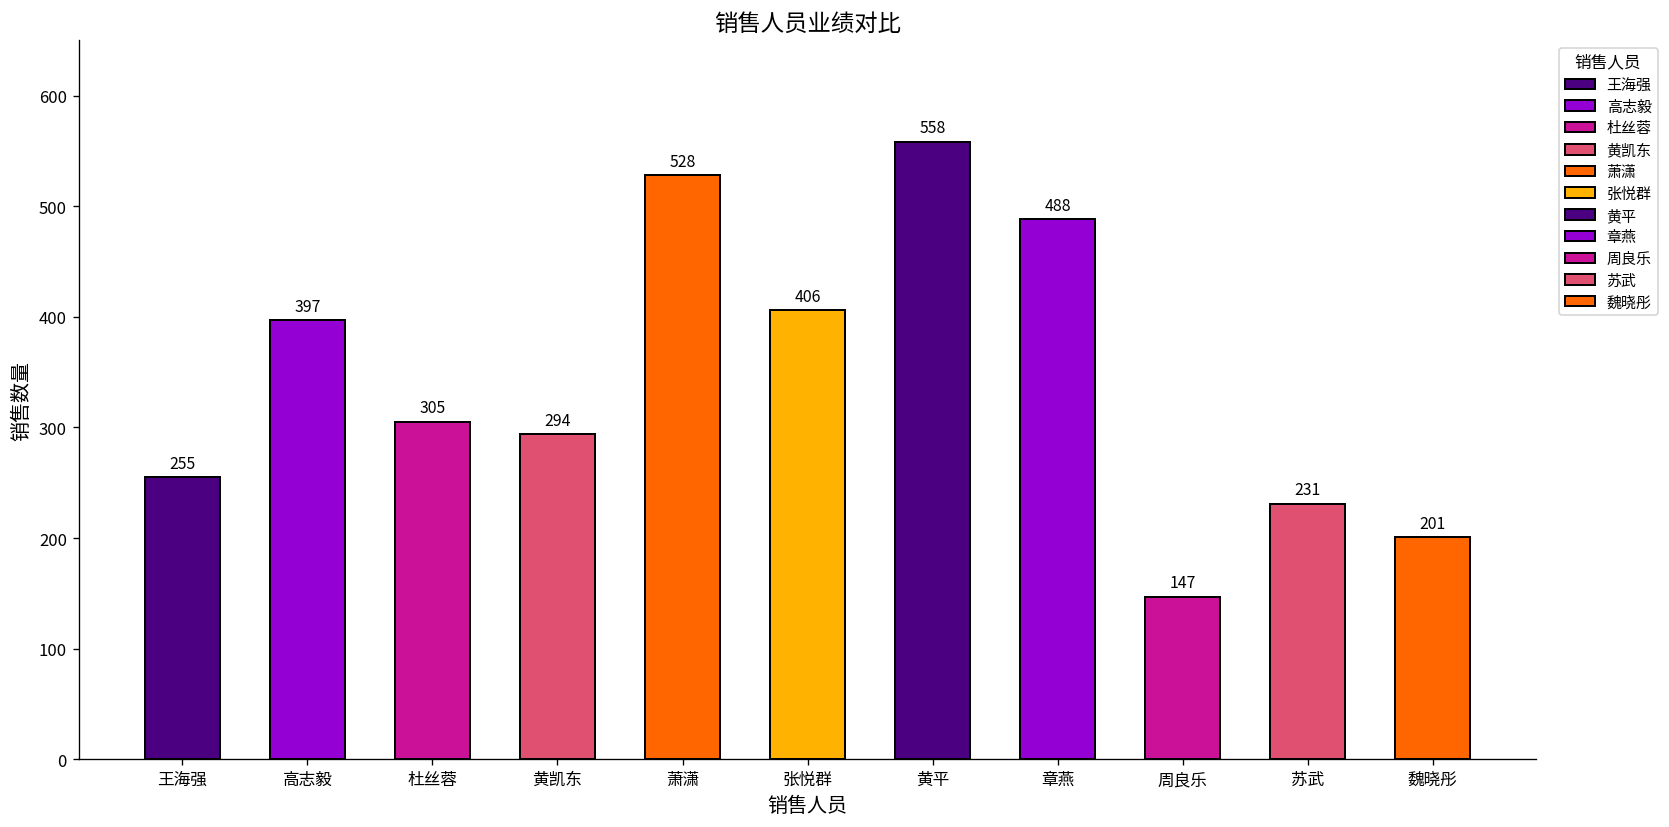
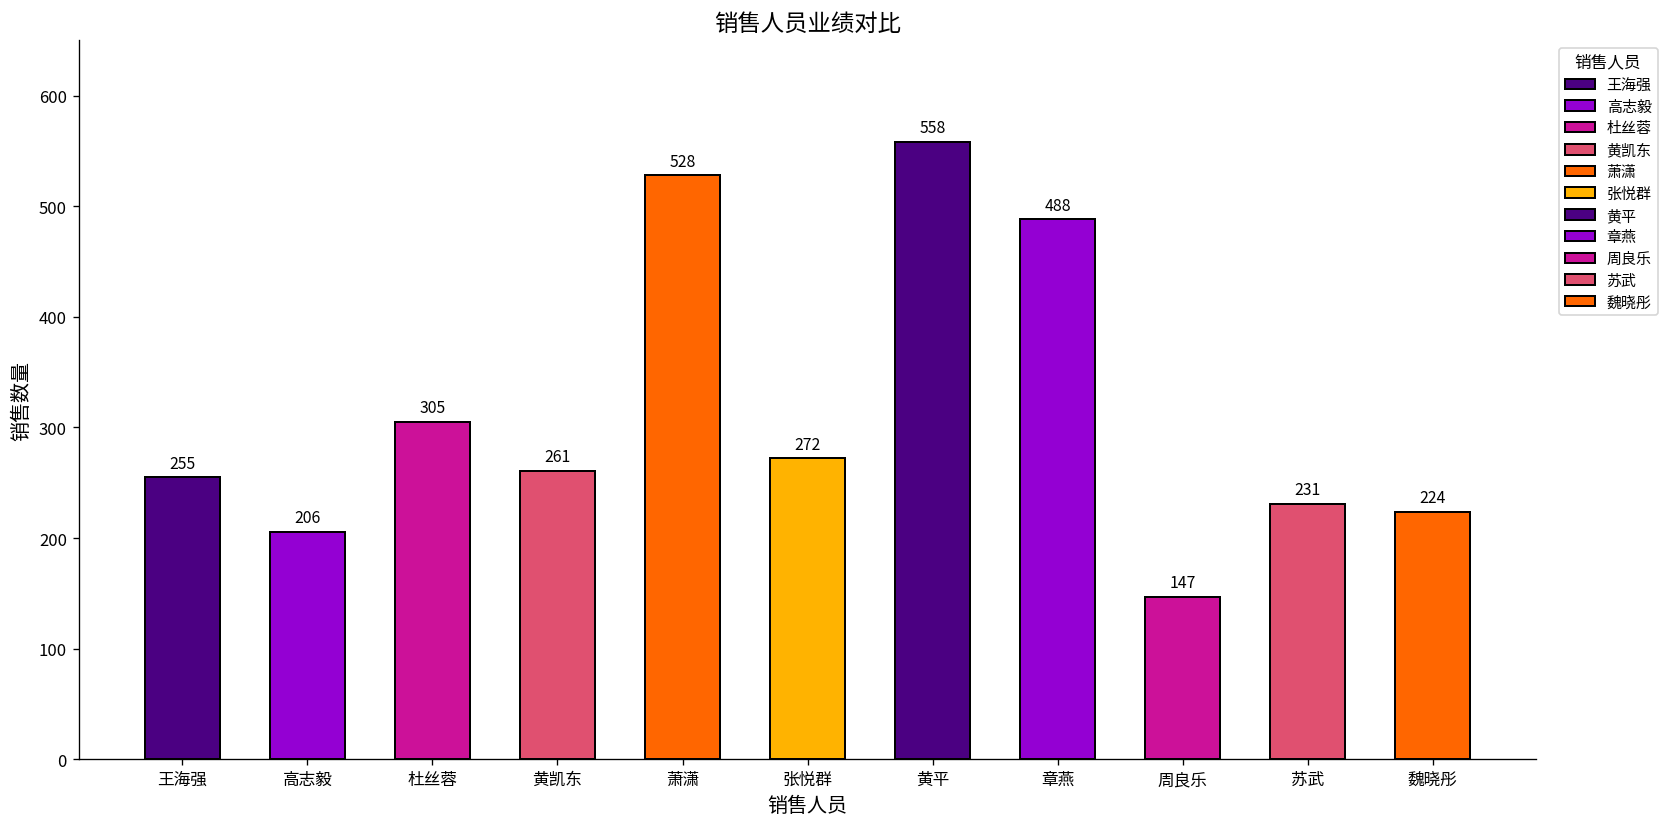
高志毅: 397 -> 206
黄凯东: 294 -> 261
张悦群: 406 -> 272
魏晓彤: 201 -> 224
